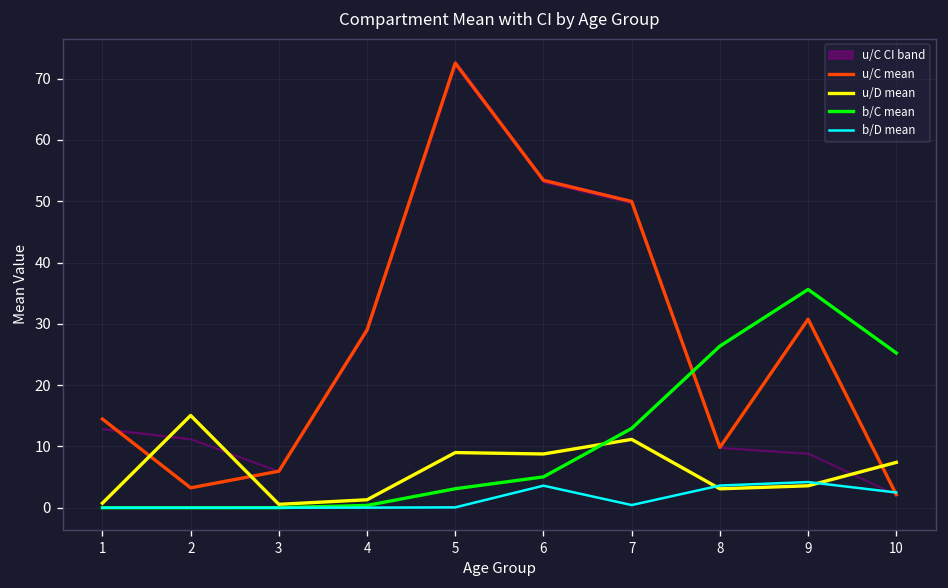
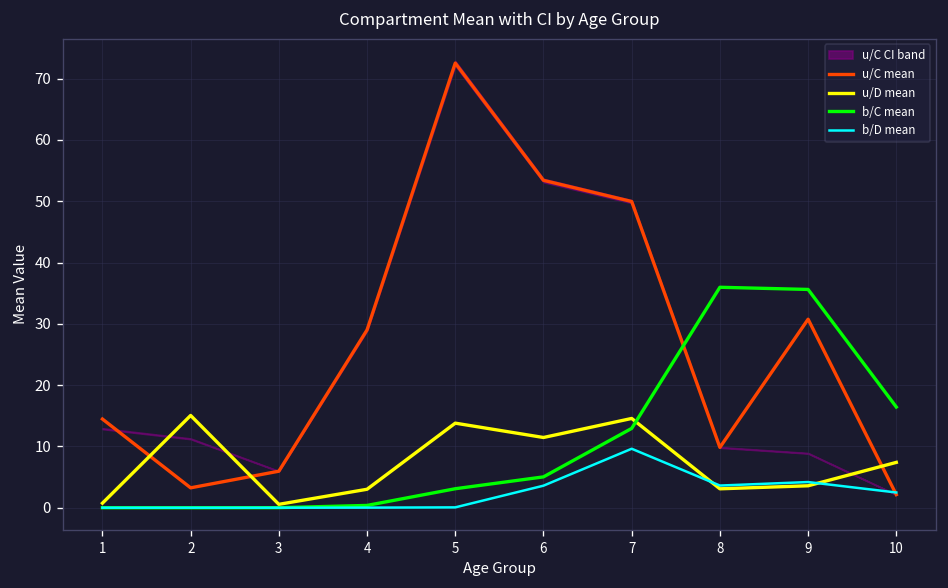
u/D mean, 4: 1 -> 3
u/D mean, 5: 9 -> 14
u/D mean, 6: 9 -> 11
u/D mean, 7: 11 -> 15
b/D mean, 7: 0 -> 10
b/C mean, 8: 26 -> 36
b/C mean, 10: 25 -> 16
